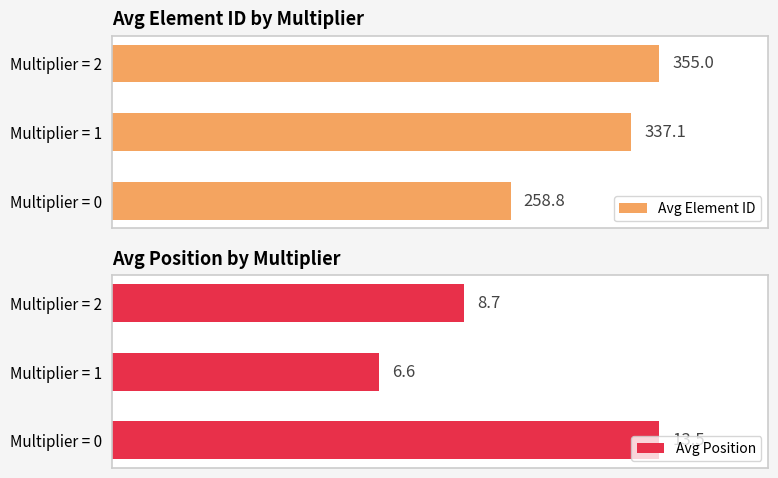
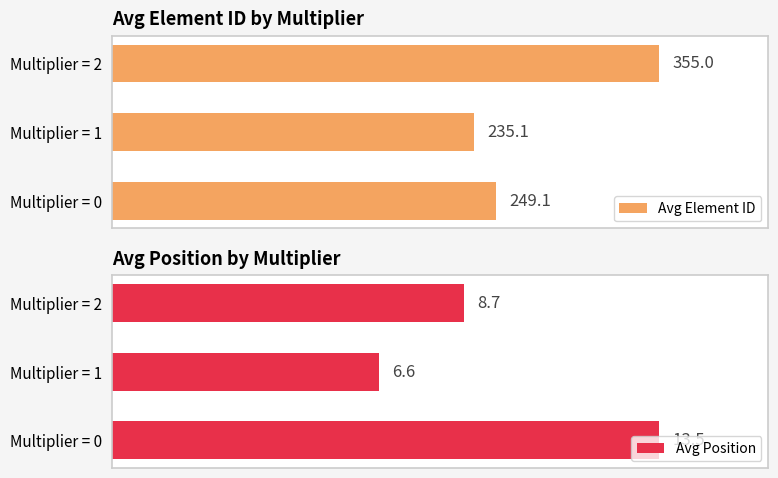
Avg Element ID by Multiplier, Multiplier = 1: 337.1 -> 235.1
Avg Element ID by Multiplier, Multiplier = 0: 258.8 -> 249.1
